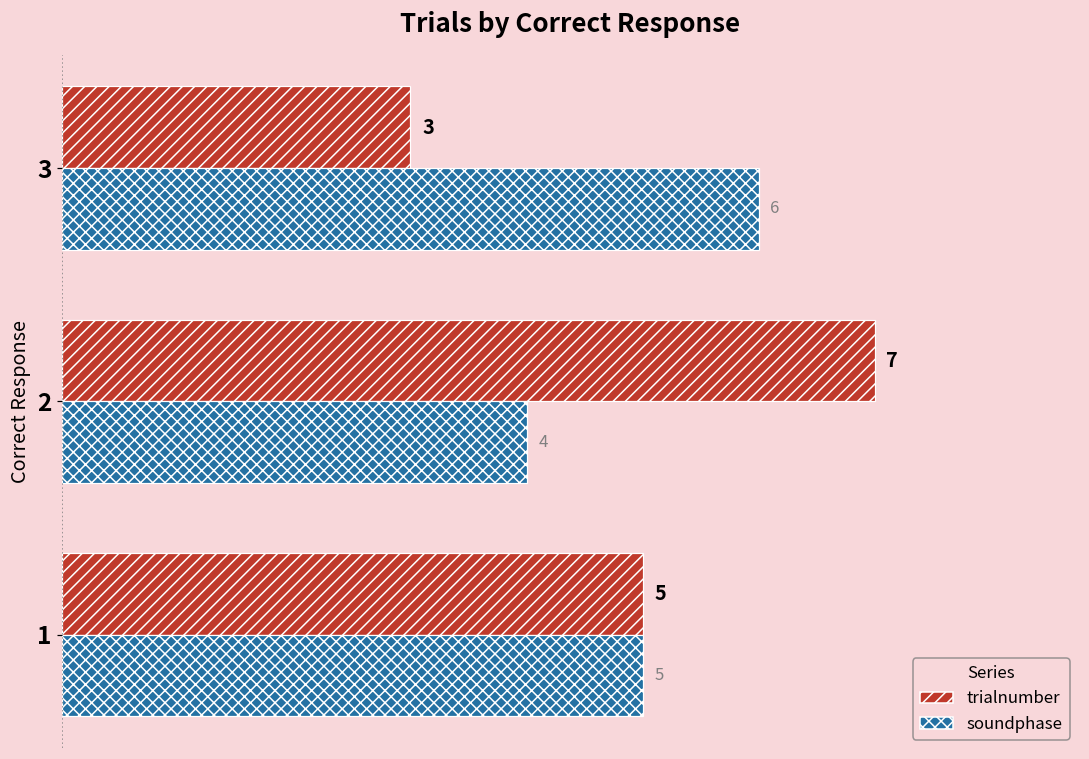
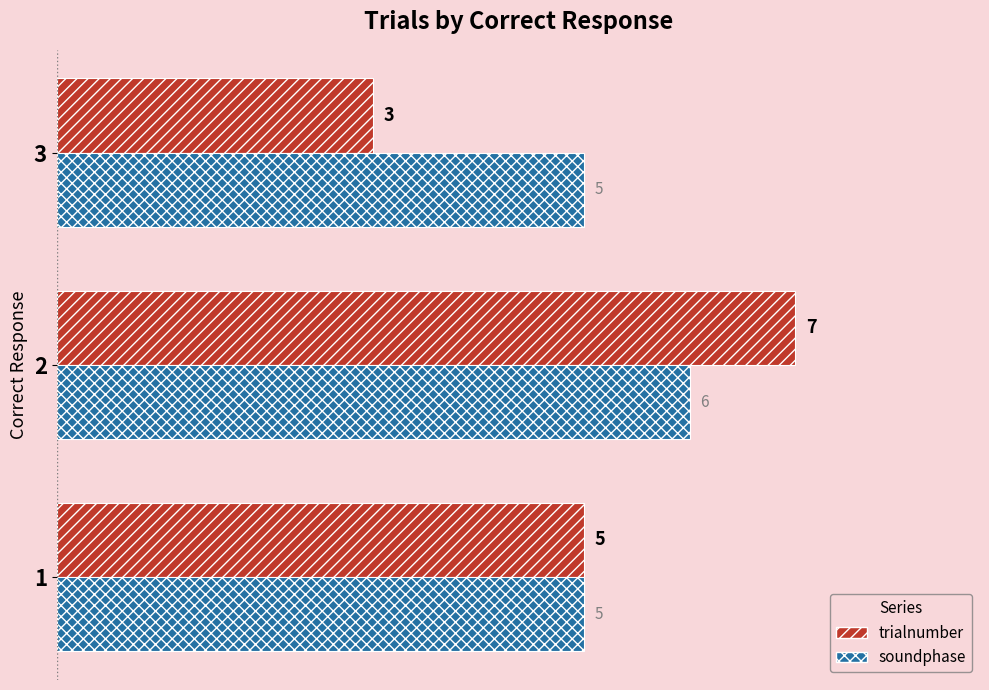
soundphase, 3: 6 -> 5
soundphase, 2: 4 -> 6
